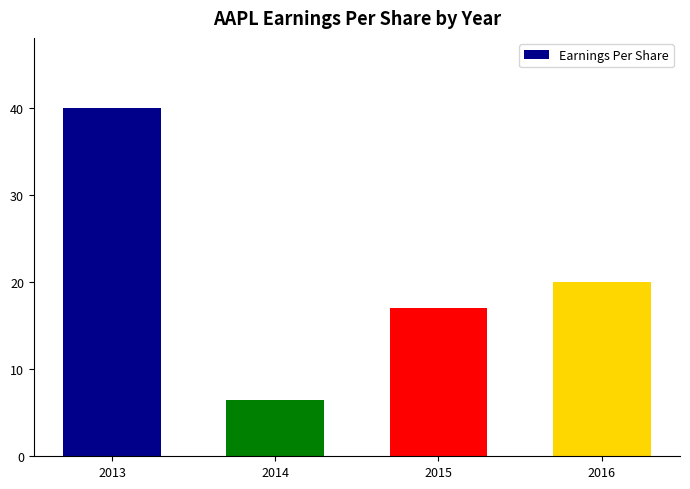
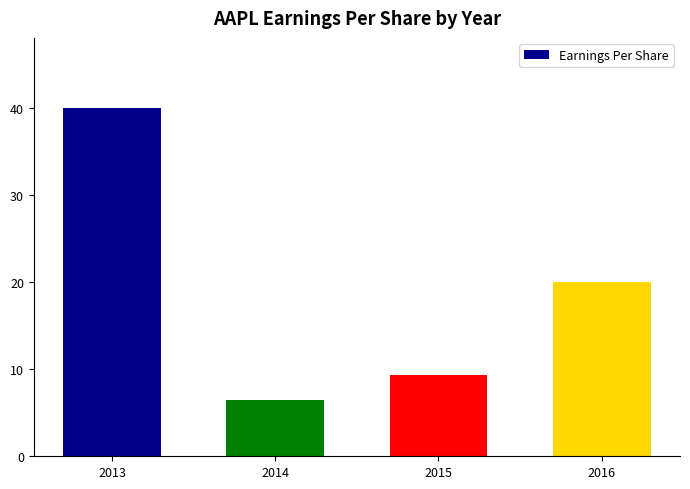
2015: 17 -> 9
